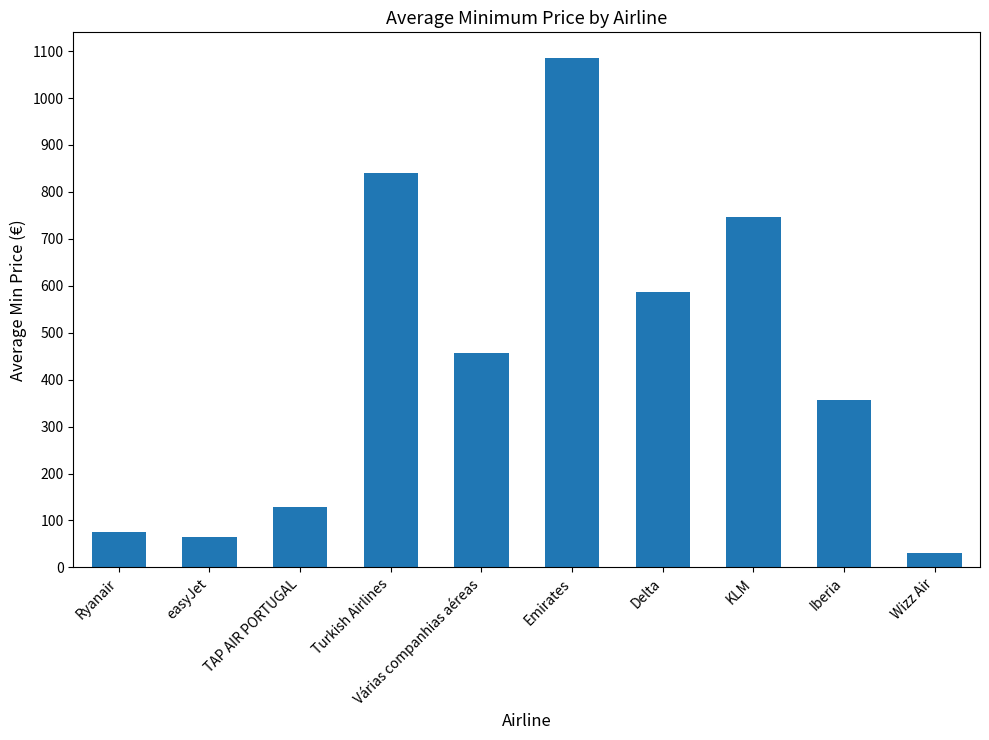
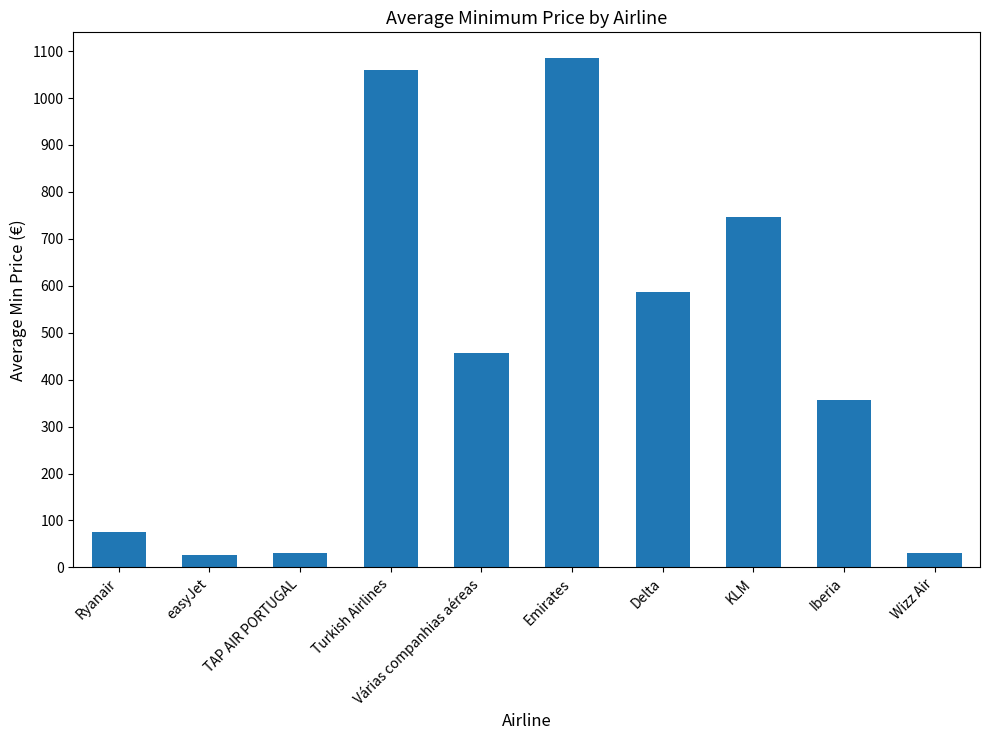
easyJet: 60 -> 30
TAP AIR PORTUGAL: 130 -> 30
Turkish Airlines: 840 -> 1060
